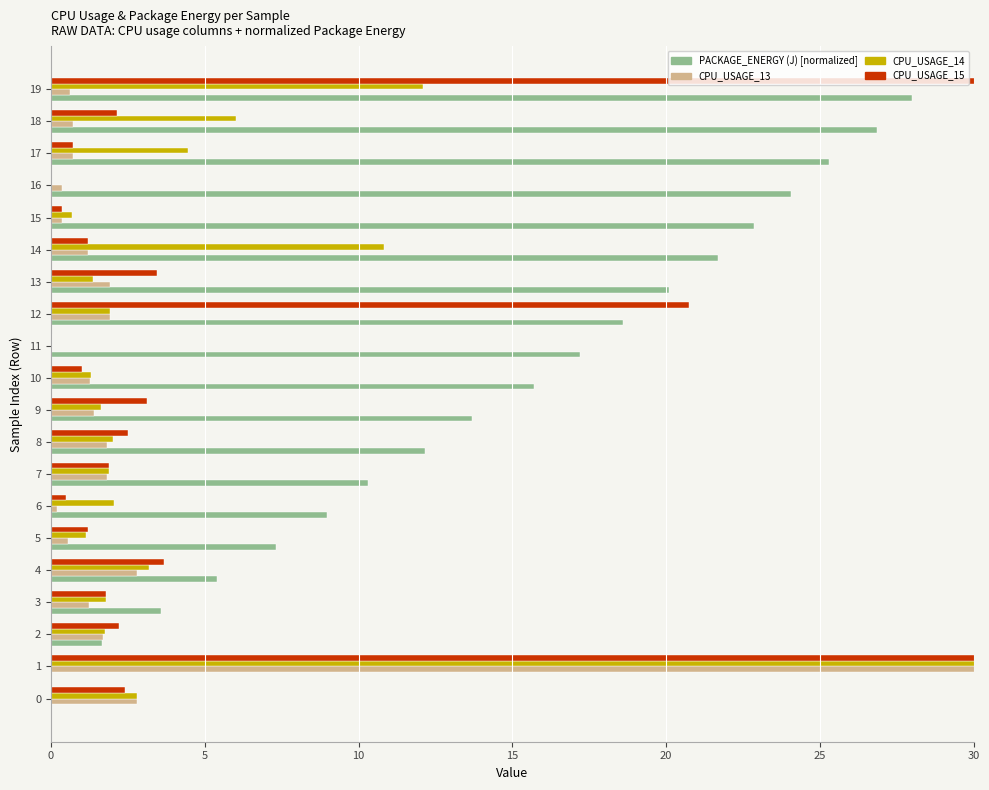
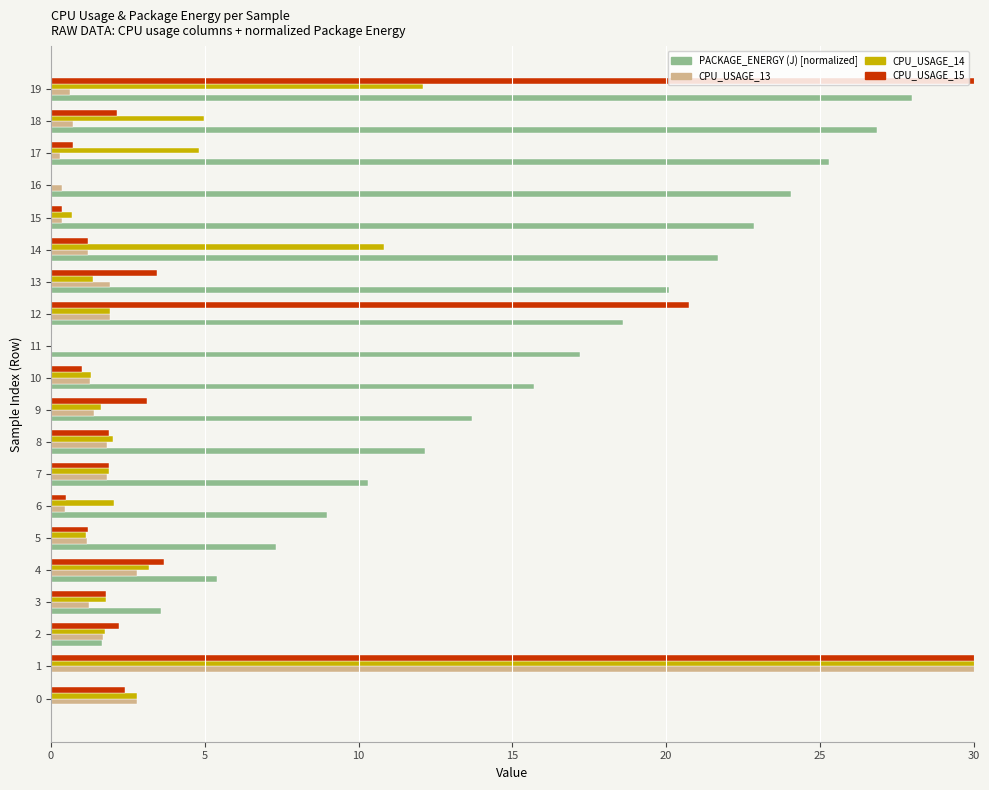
CPU_USAGE_14, 18: 6.0 -> 5.0
CPU_USAGE_14, 17: 4.5 -> 4.8
CPU_USAGE_13, 17: 0.7 -> 0.3
CPU_USAGE_15, 8: 2.5 -> 1.9
CPU_USAGE_13, 6: 0.2 -> 0.5
CPU_USAGE_13, 5: 0.5 -> 1.2
